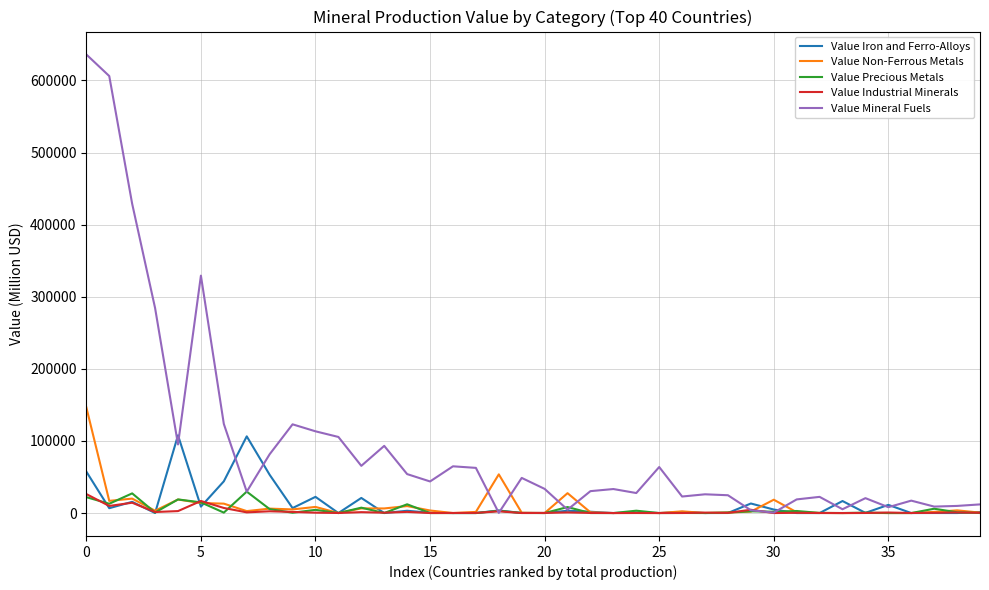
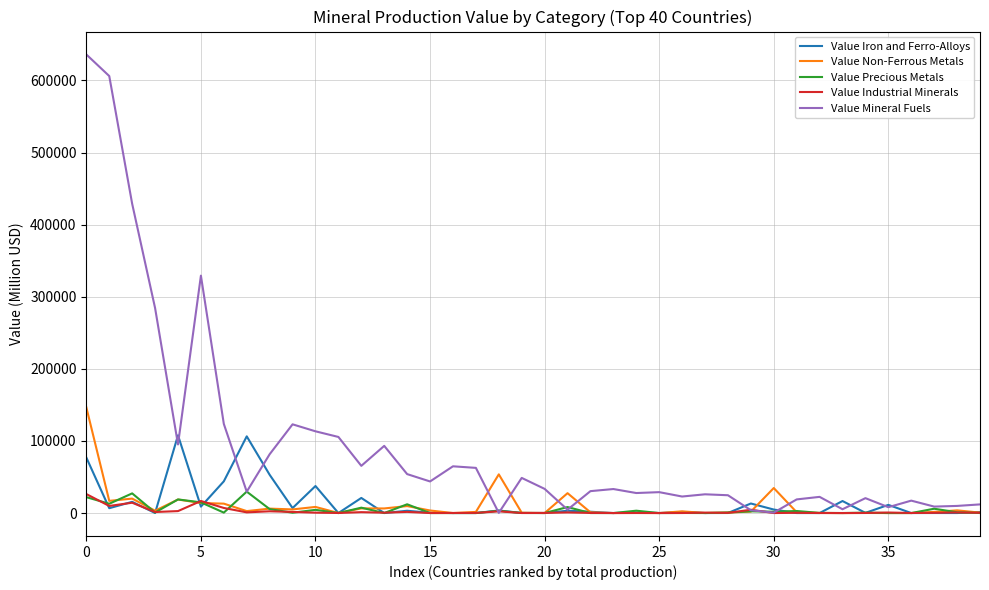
Value Iron and Ferro-Alloys, 0: 60000 -> 80000
Value Iron and Ferro-Alloys, 10: 20000 -> 40000
Value Mineral Fuels, 25: 60000 -> 30000
Value Non-Ferrous Metals, 30: 20000 -> 30000
